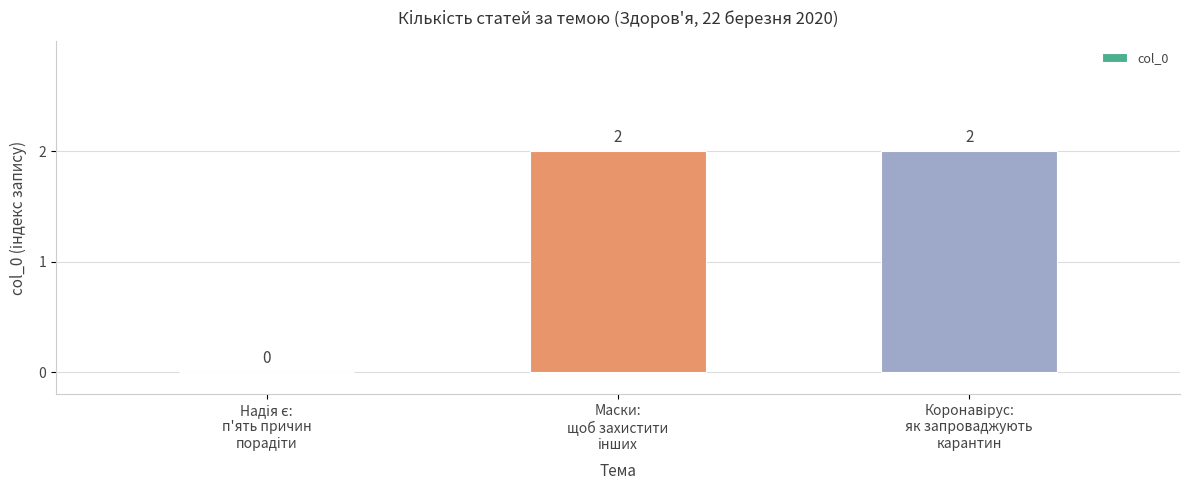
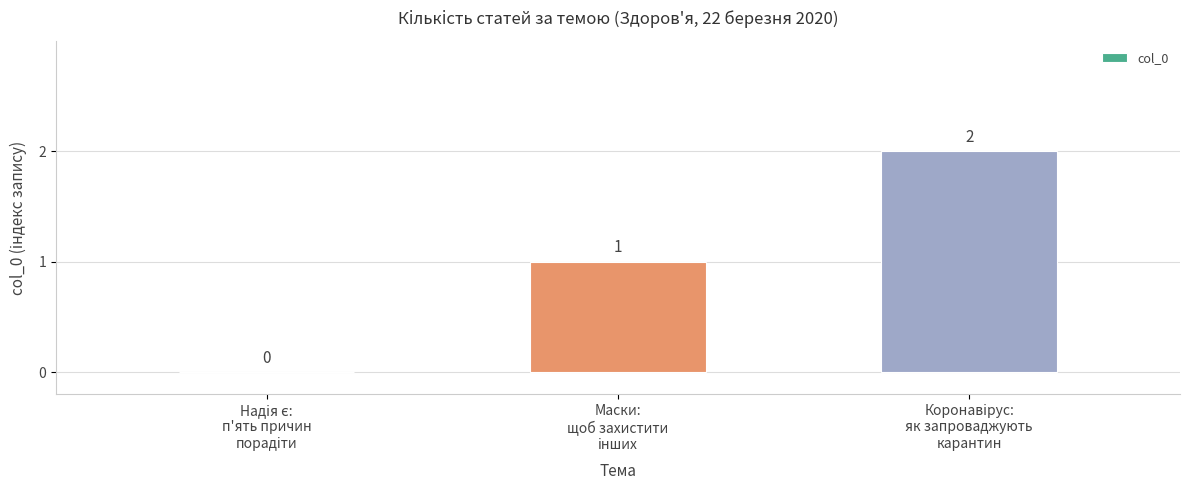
Маски: щоб захистити інших: 2 -> 1
